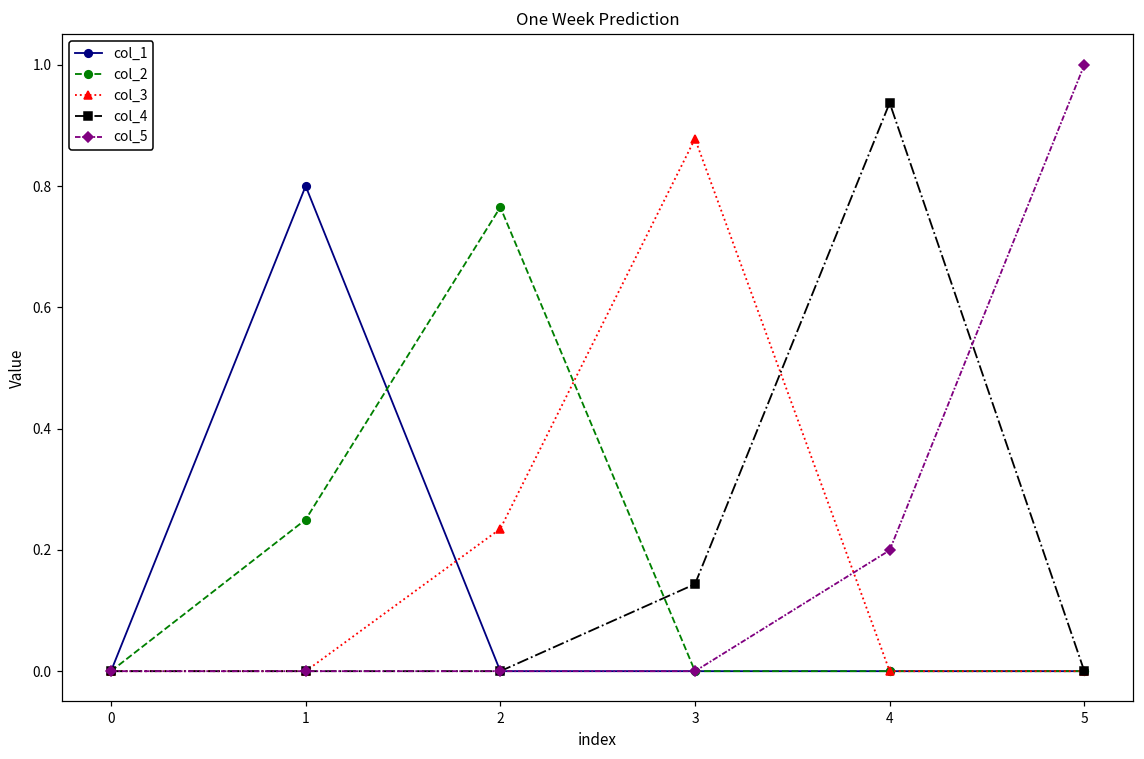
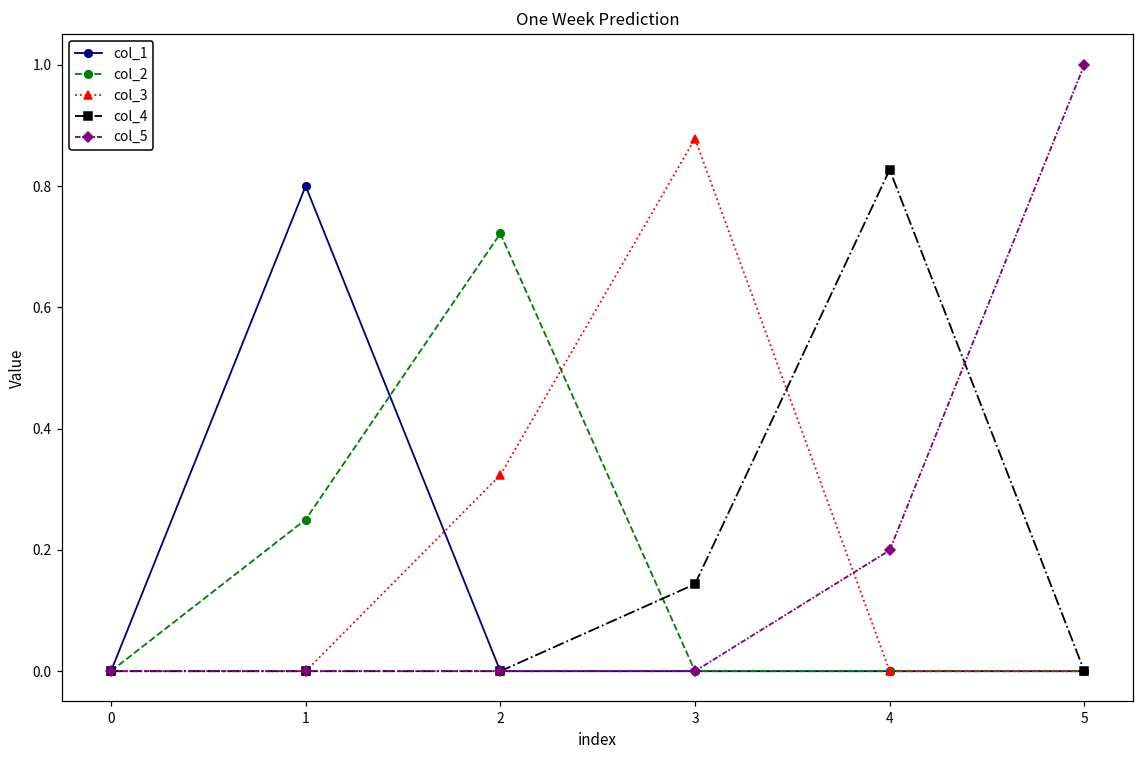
col_2, 2: 0.77 -> 0.72
col_3, 2: 0.23 -> 0.32
col_4, 4: 0.94 -> 0.83
